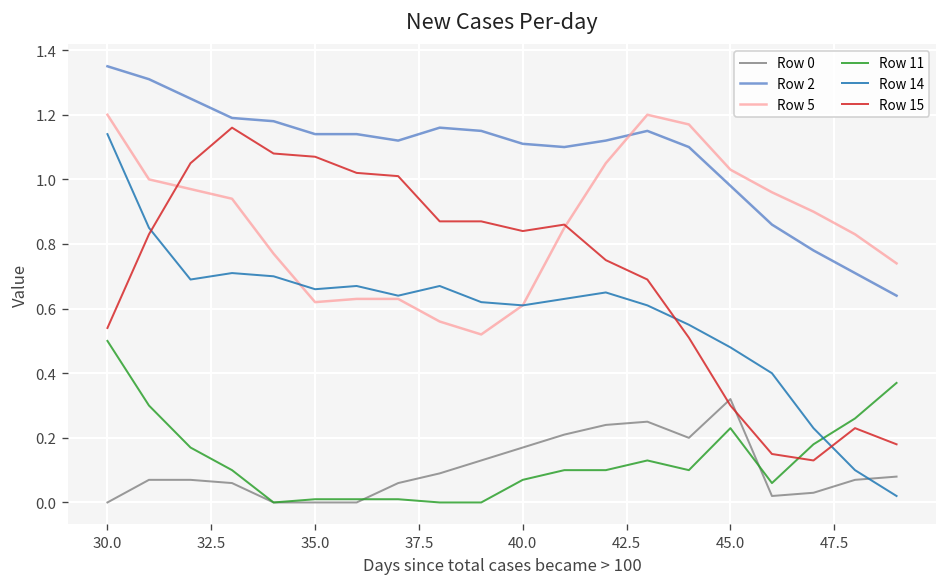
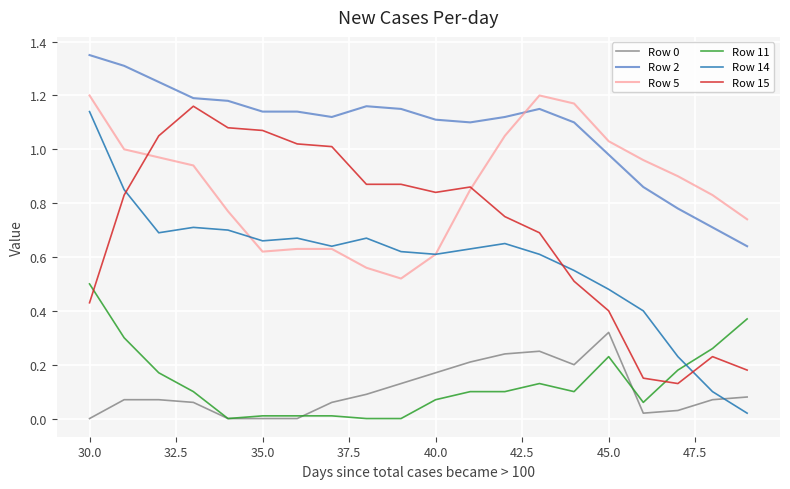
Row 15, 30.0: 0.54 -> 0.43
Row 15, 45.0: 0.3 -> 0.4
